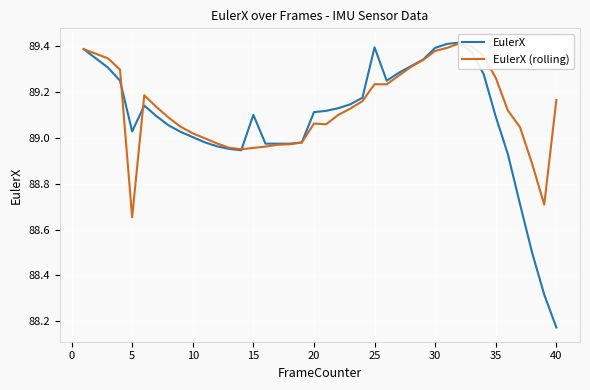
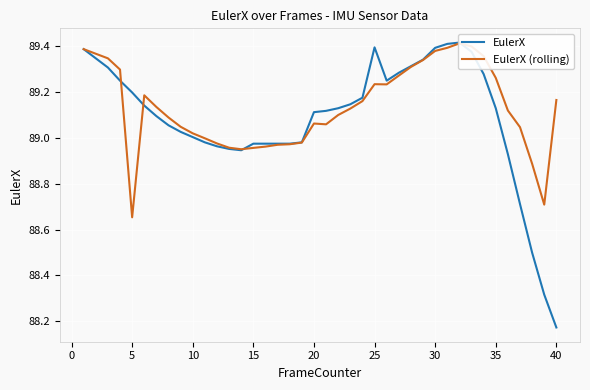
EulerX, 5: 89.03 -> 89.20
EulerX, 15: 89.10 -> 88.97
EulerX, 35: 89.09 -> 89.13
